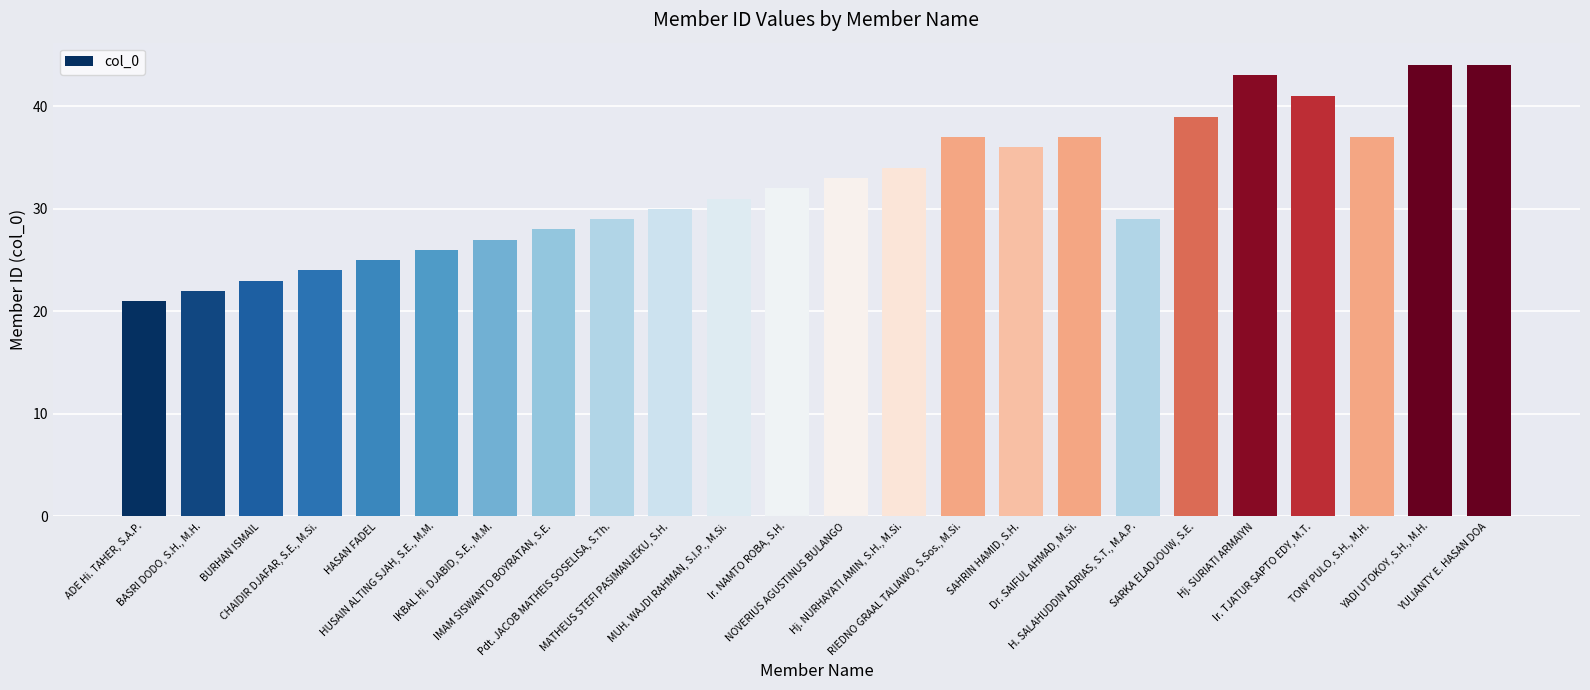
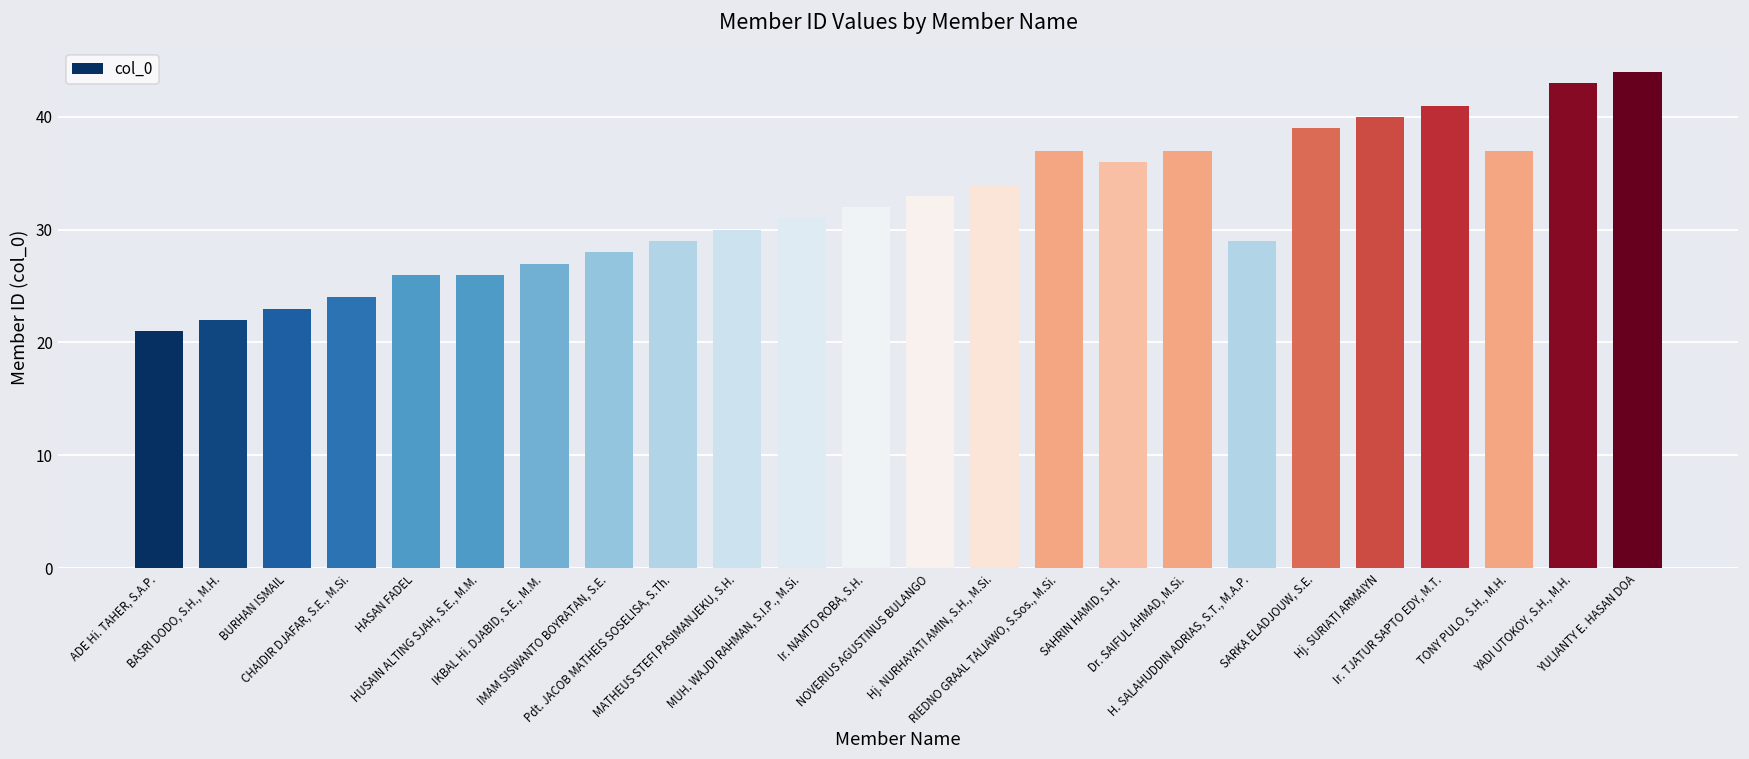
HASAN FADEL: 25 -> 26
Hj. SURIATI ARMAIYN: 43 -> 40
YADI UTOKOY, S.H., M.H.: 44 -> 43
